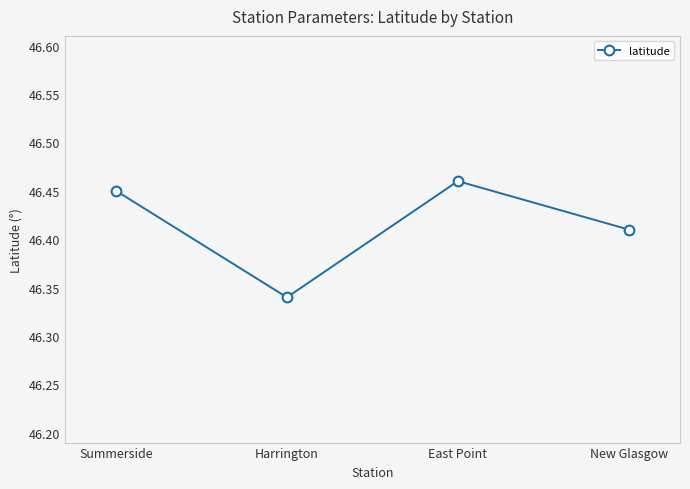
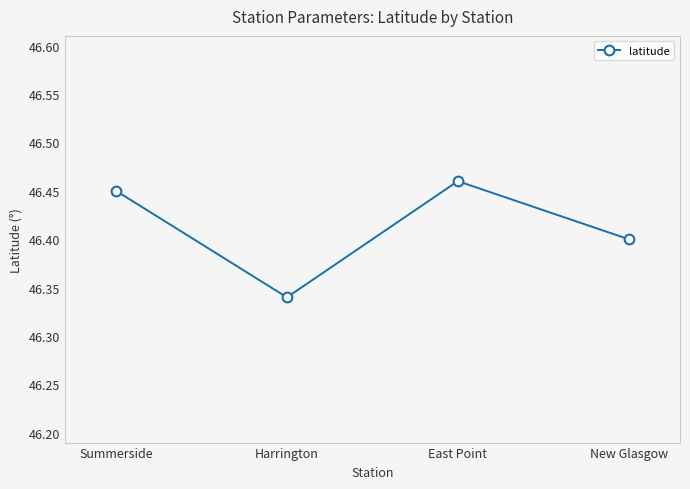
New Glasgow: 46.41 -> 46.40
